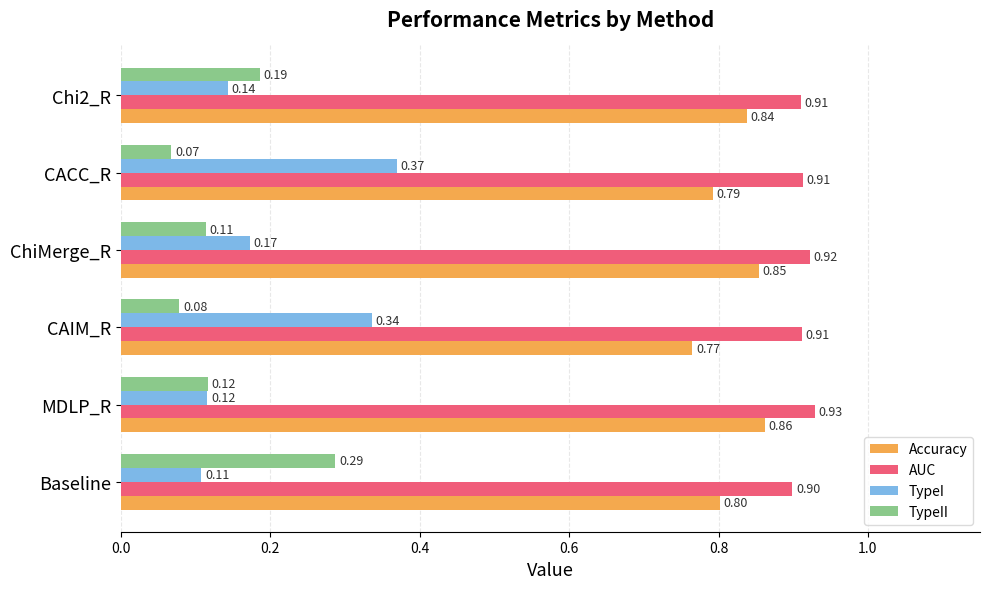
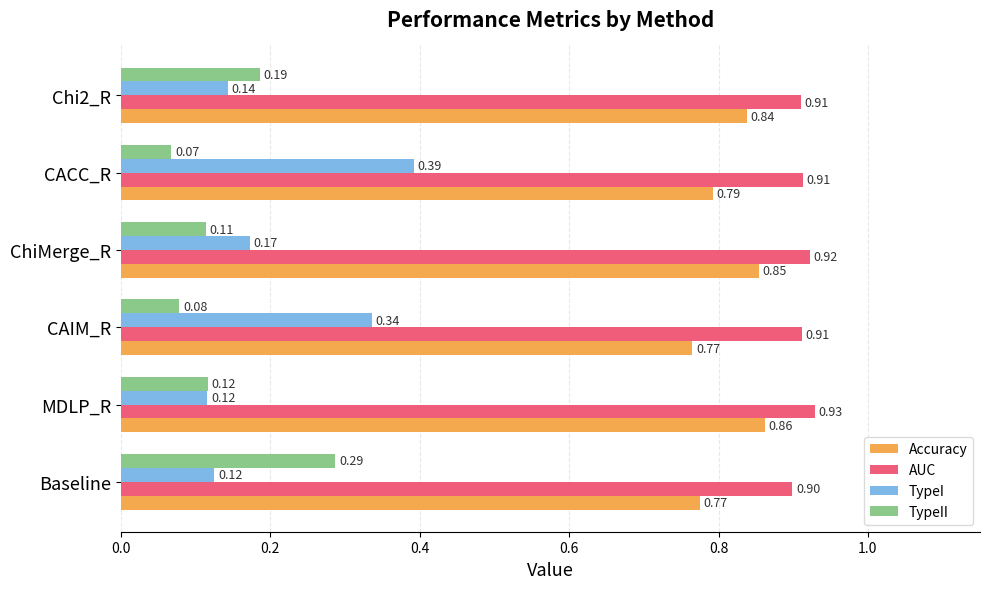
TypeI, CACC_R: 0.37 -> 0.39
TypeI, Baseline: 0.11 -> 0.12
Accuracy, Baseline: 0.80 -> 0.77
